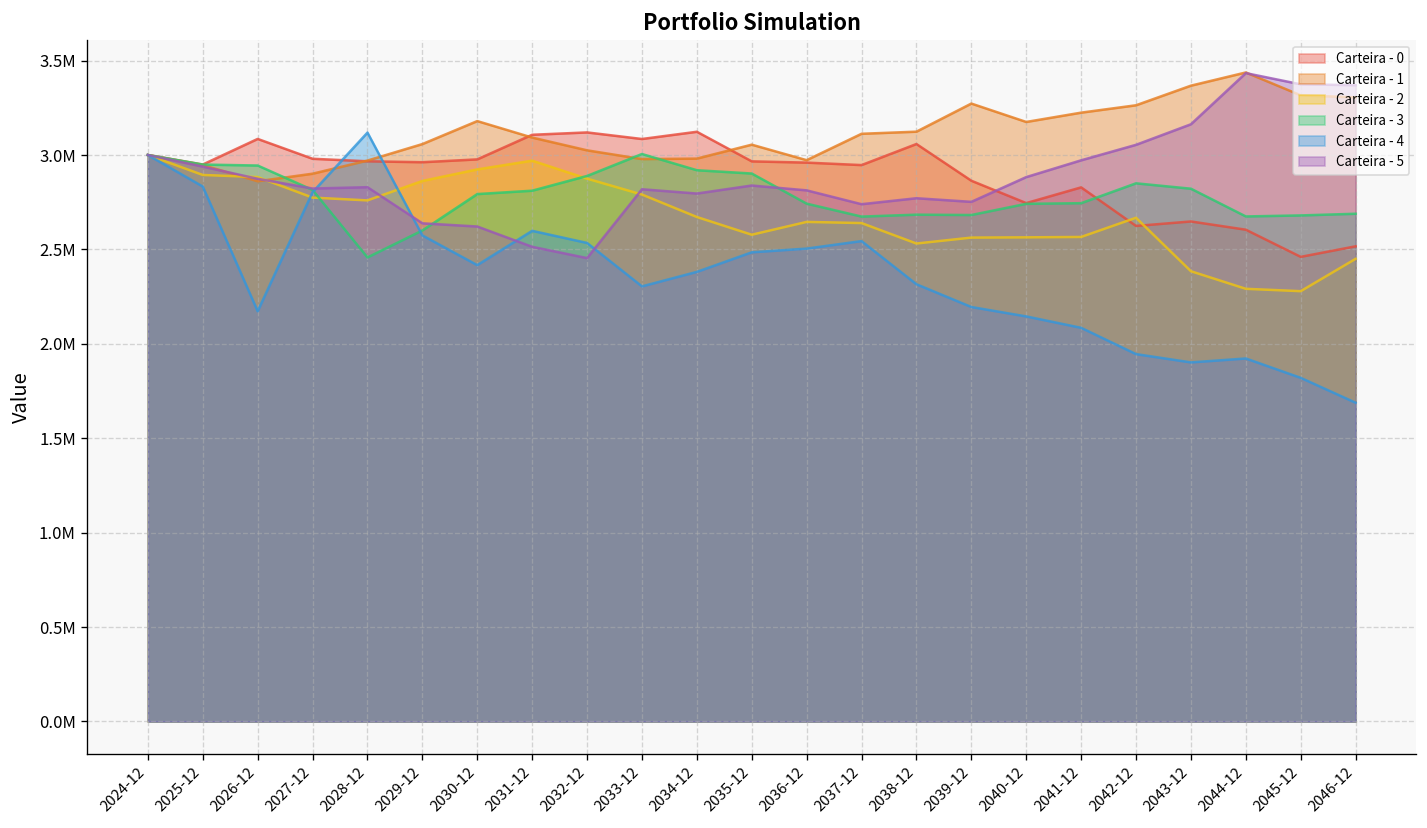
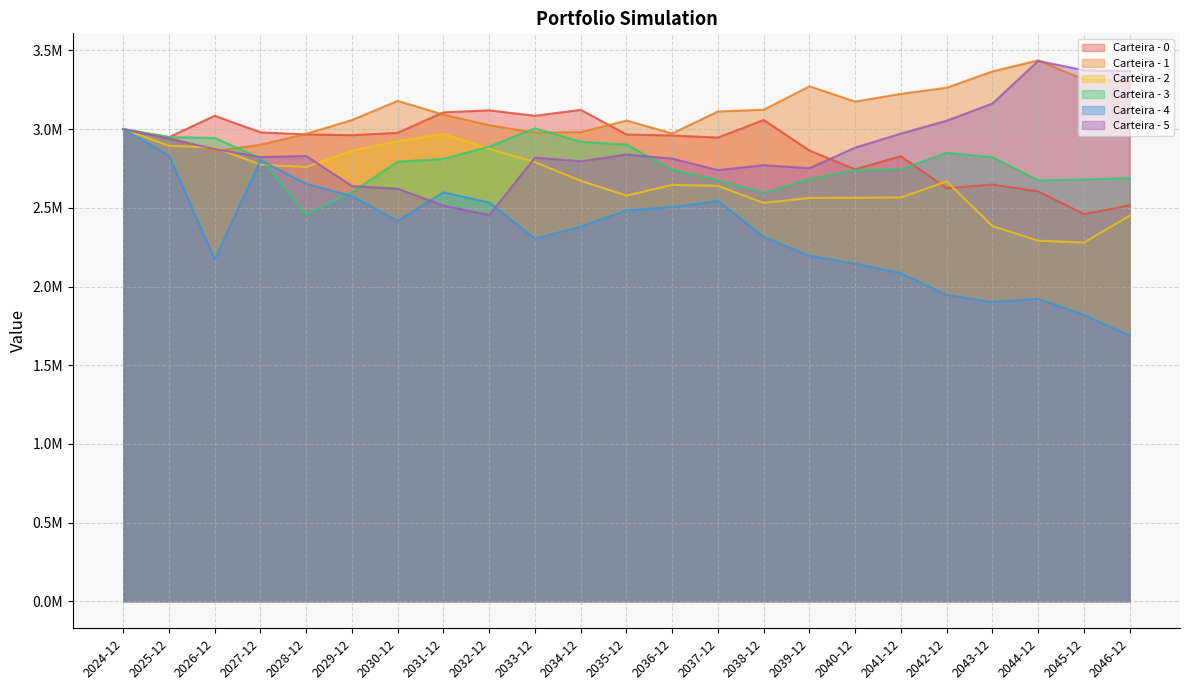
Carteira - 4, 2028-12: 3120000 -> 2650000
Carteira - 3, 2038-12: 2680000 -> 2600000
